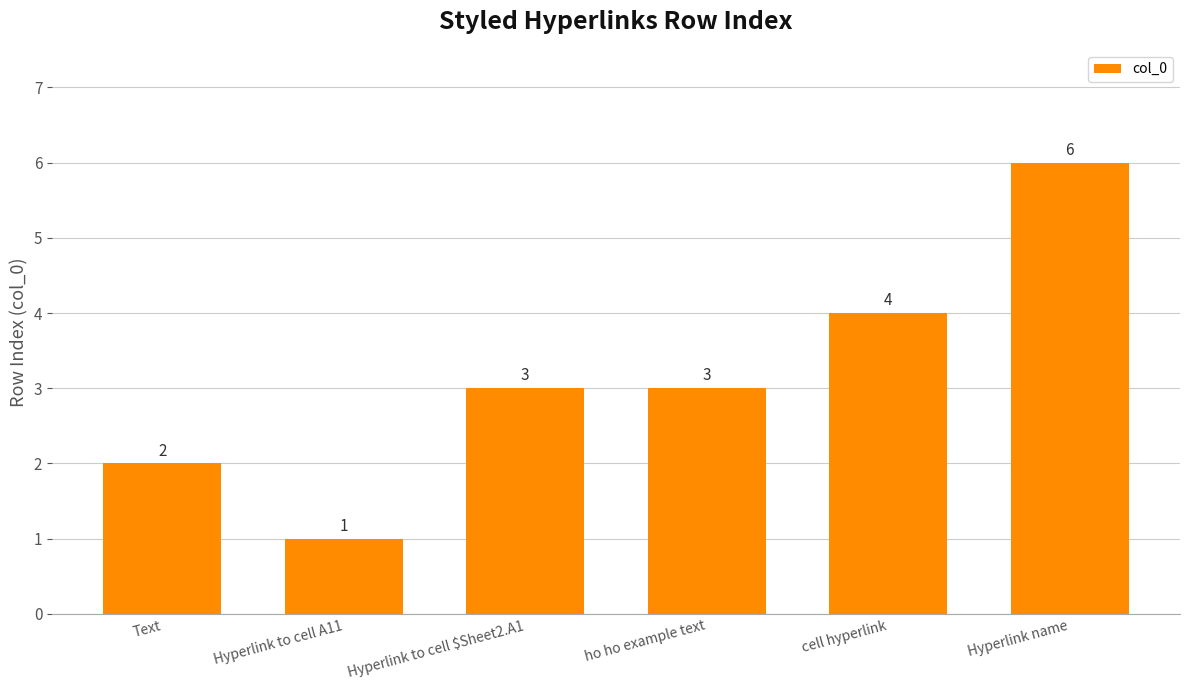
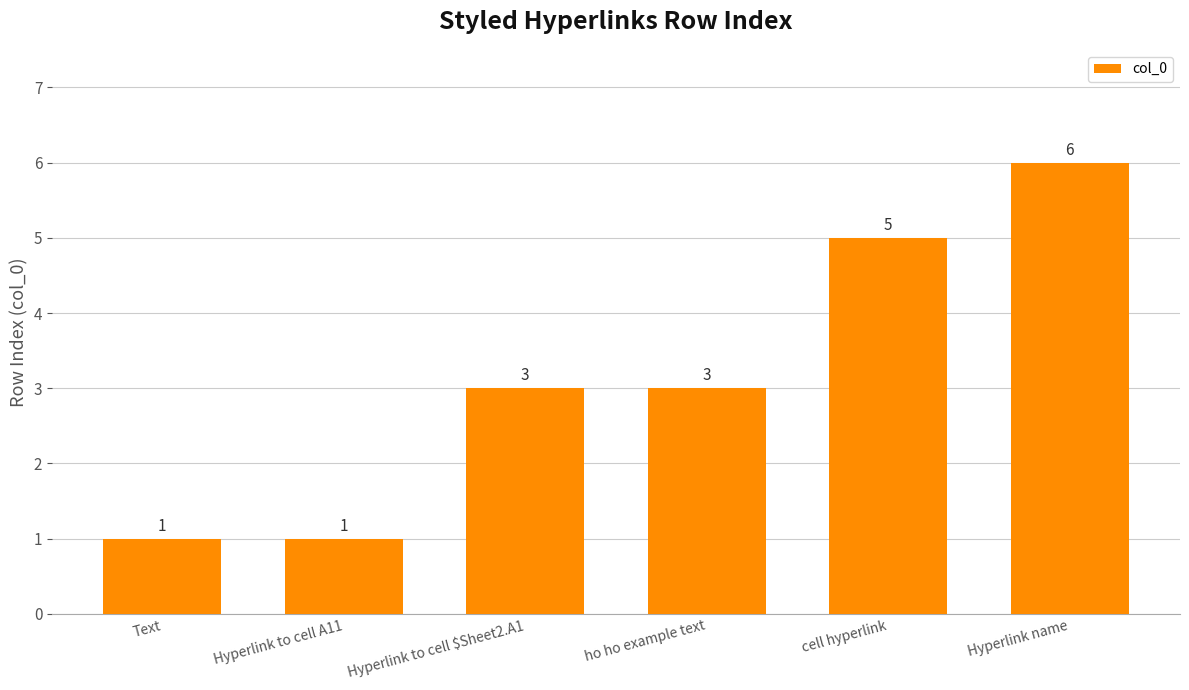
Text: 2 -> 1
cell hyperlink: 4 -> 5
